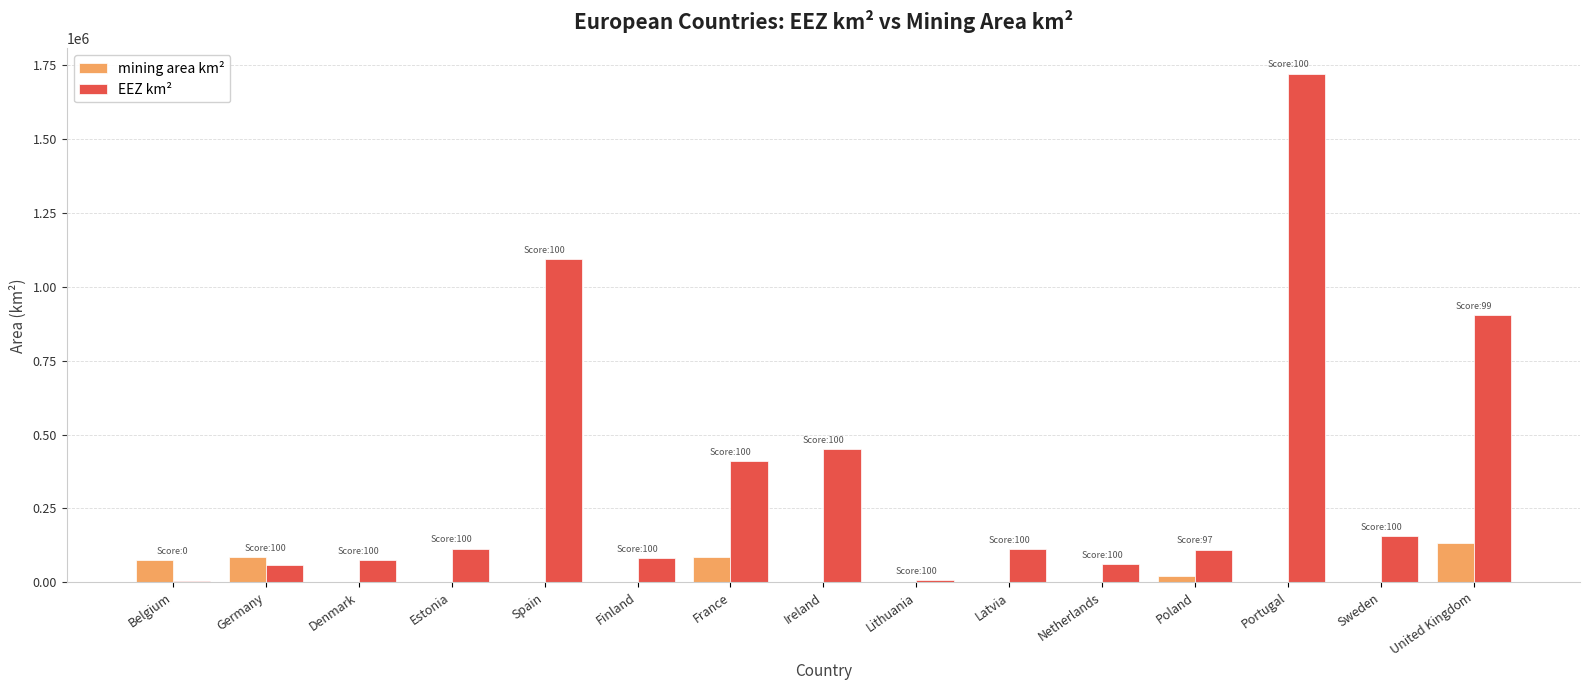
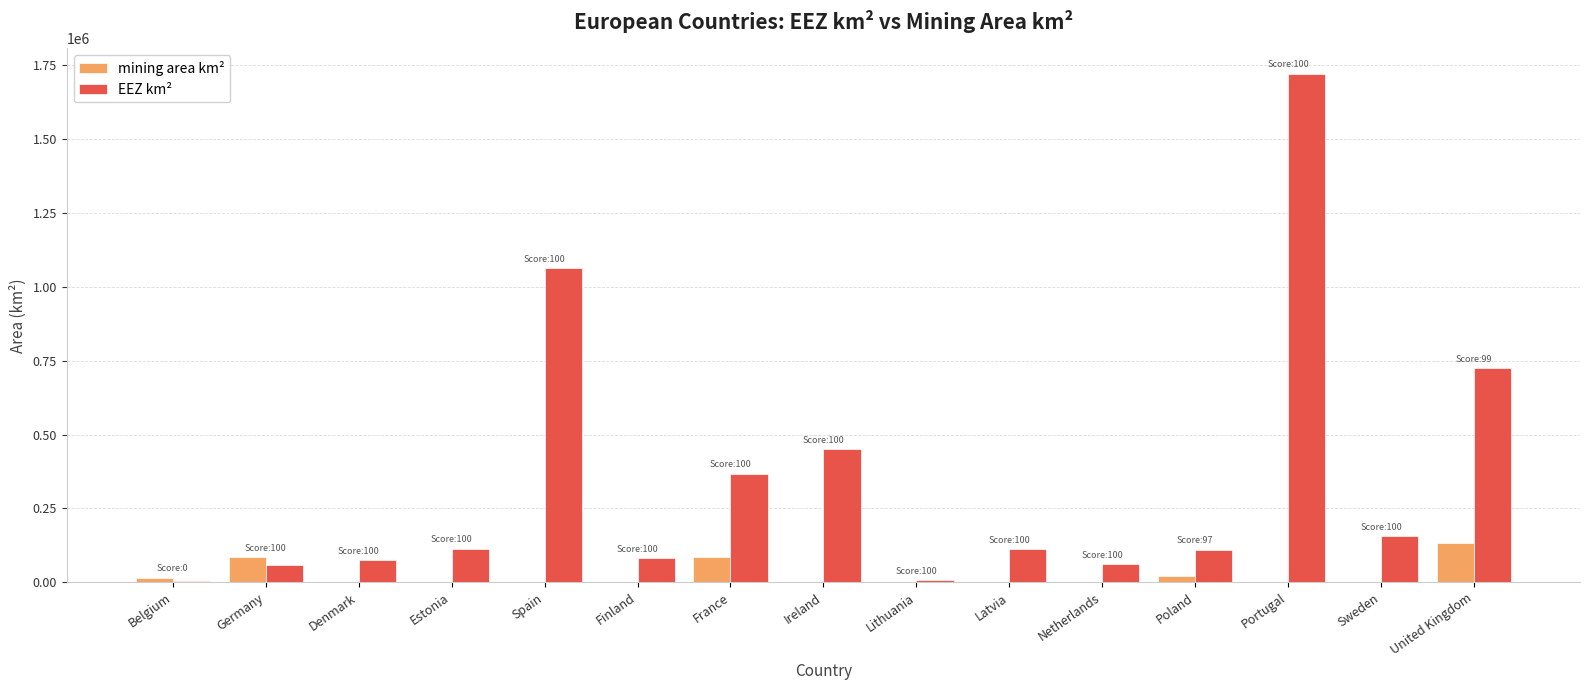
mining area km², Belgium: 70000 -> 20000
EEZ km², Spain: 1090000 -> 1060000
EEZ km², France: 410000 -> 370000
EEZ km², United Kingdom: 900000 -> 720000
